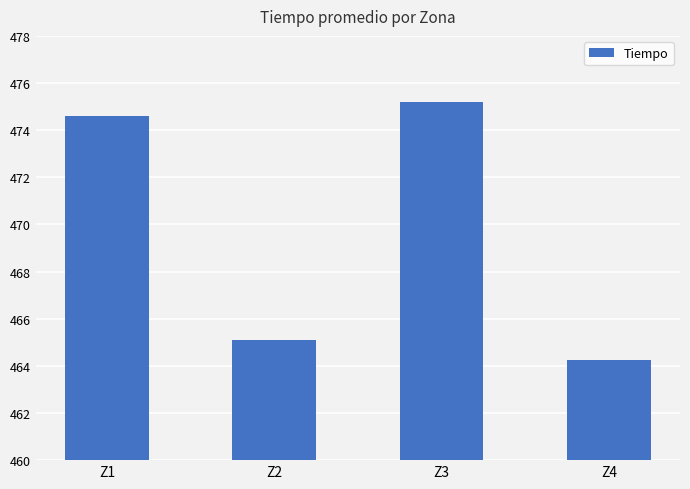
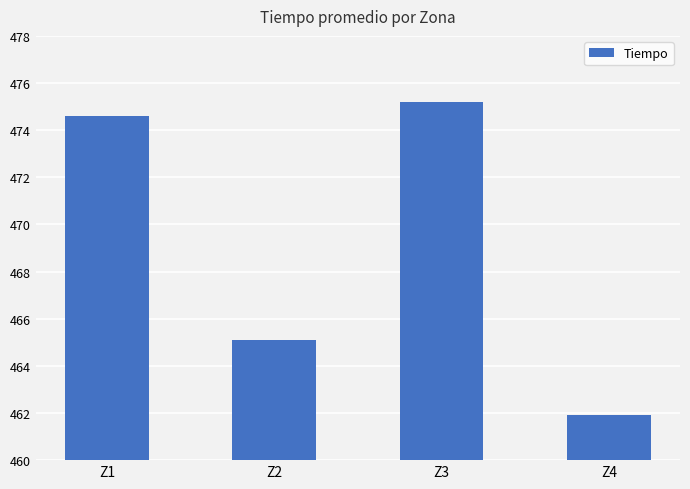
Z4: 464.3 -> 461.9
